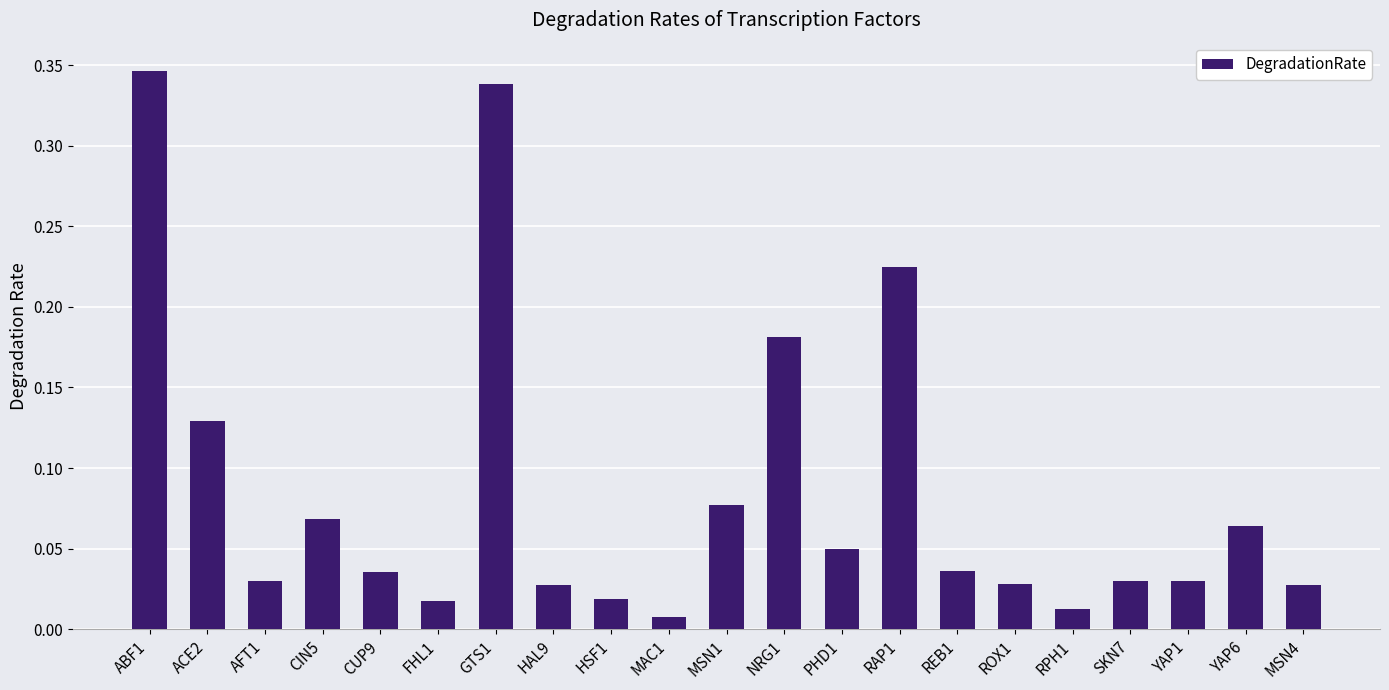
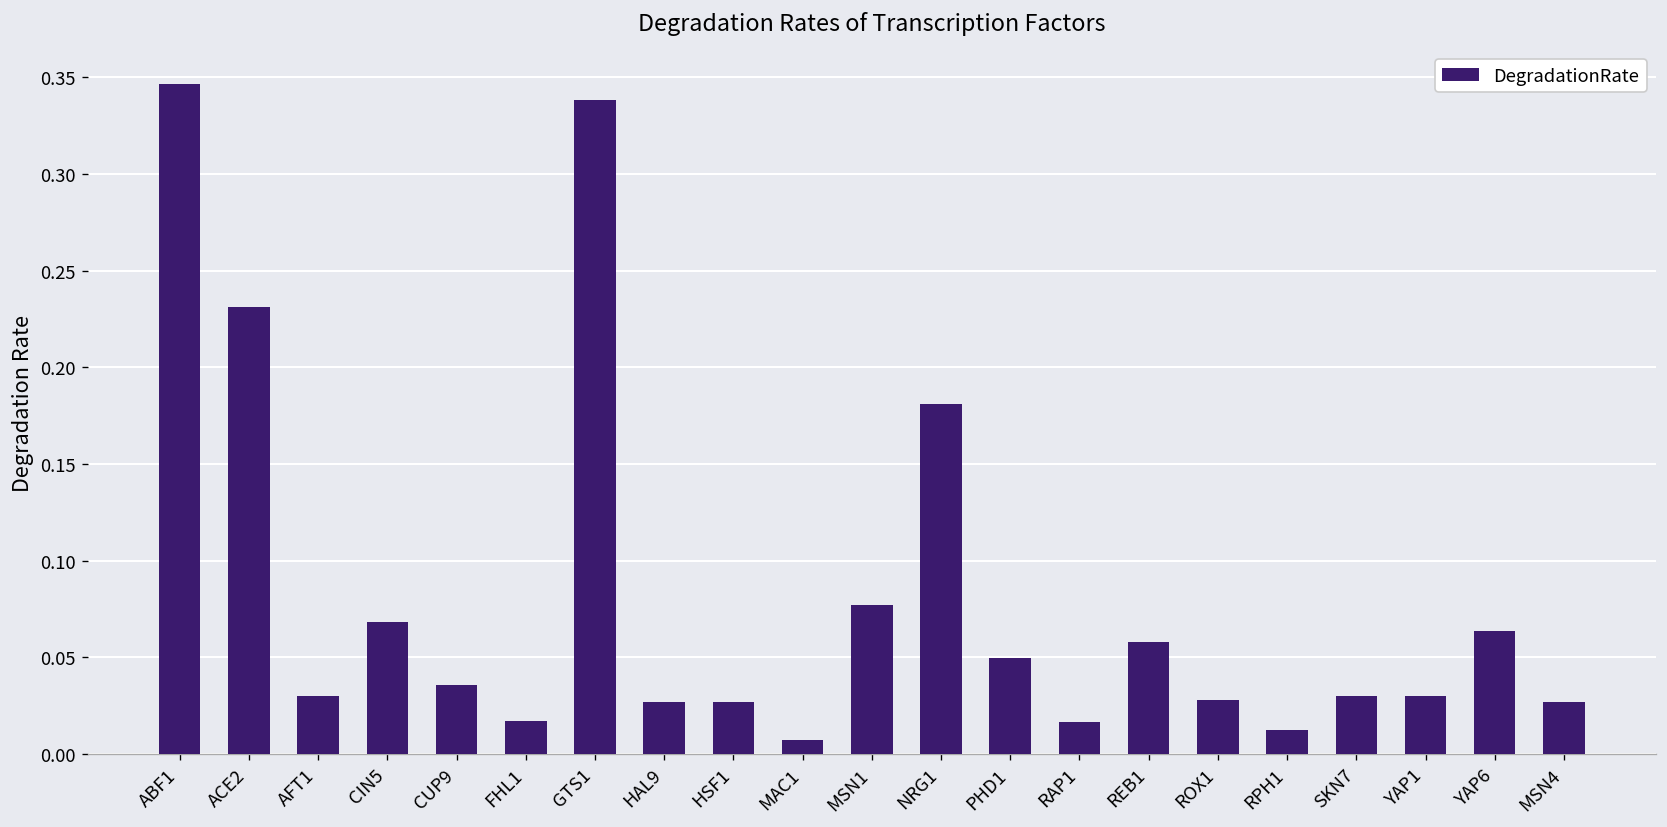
ACE2: 0.129 -> 0.231
HSF1: 0.019 -> 0.027
RAP1: 0.225 -> 0.017
REB1: 0.036 -> 0.058
